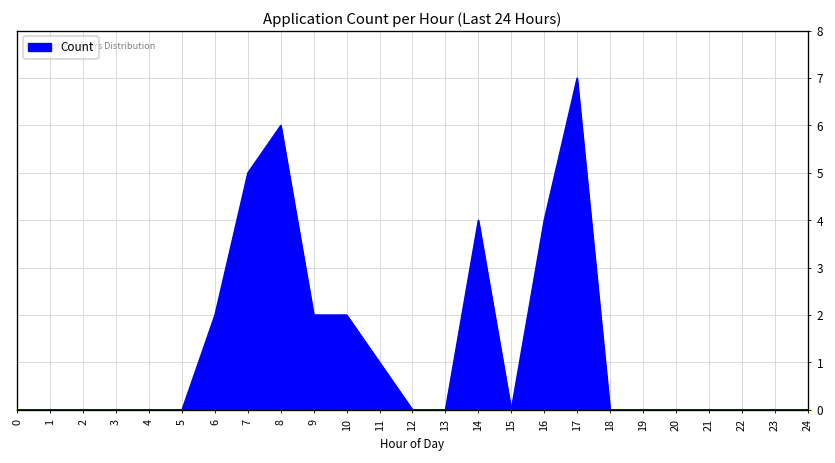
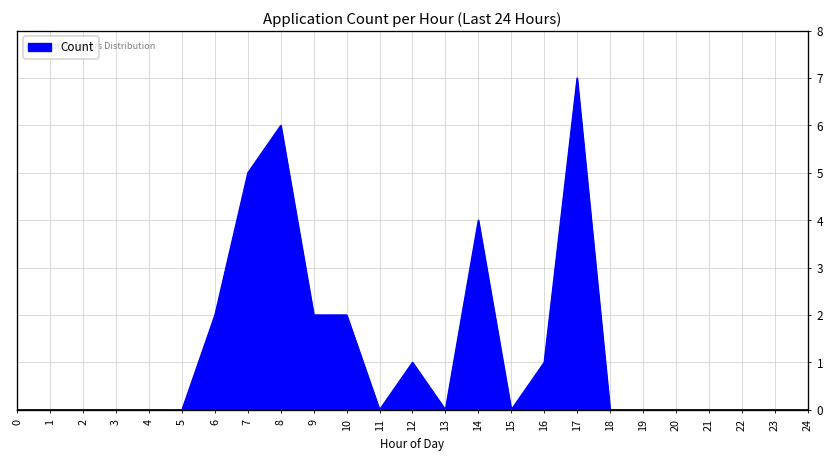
11: 1 -> 0
12: 0 -> 1
16: 4 -> 1
